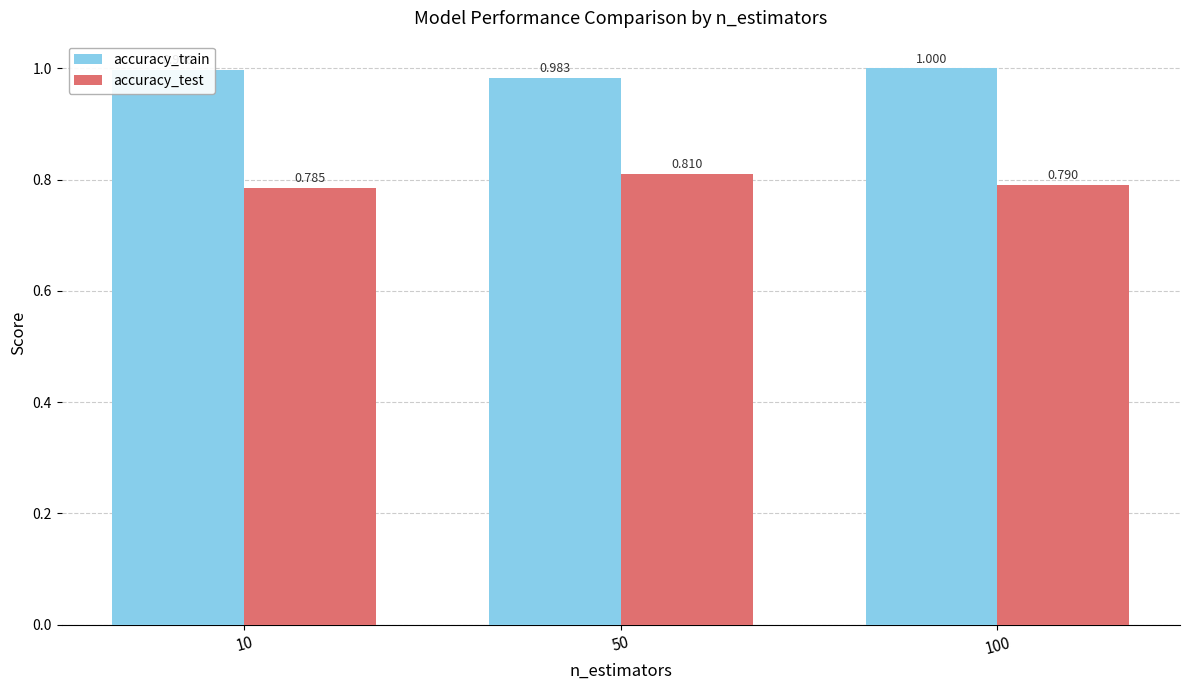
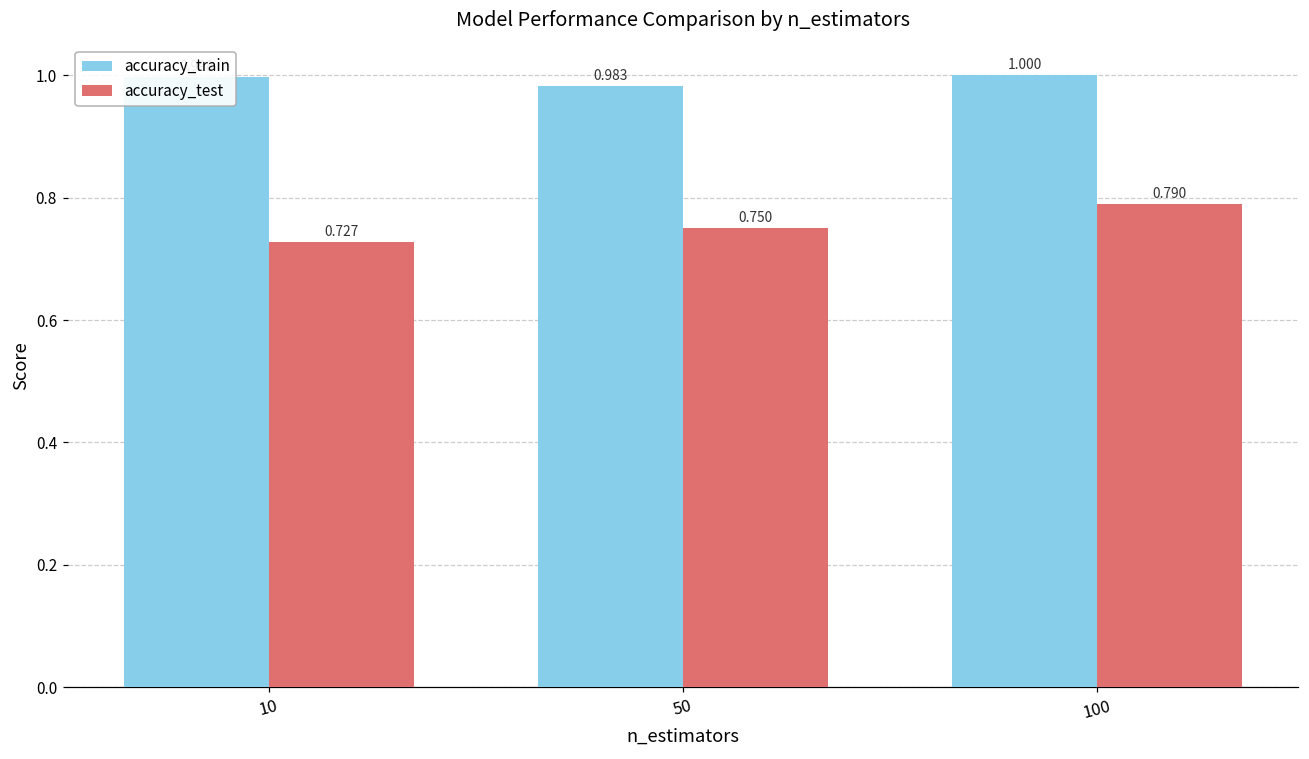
accuracy_test, 10: 0.785 -> 0.727
accuracy_test, 50: 0.810 -> 0.750
